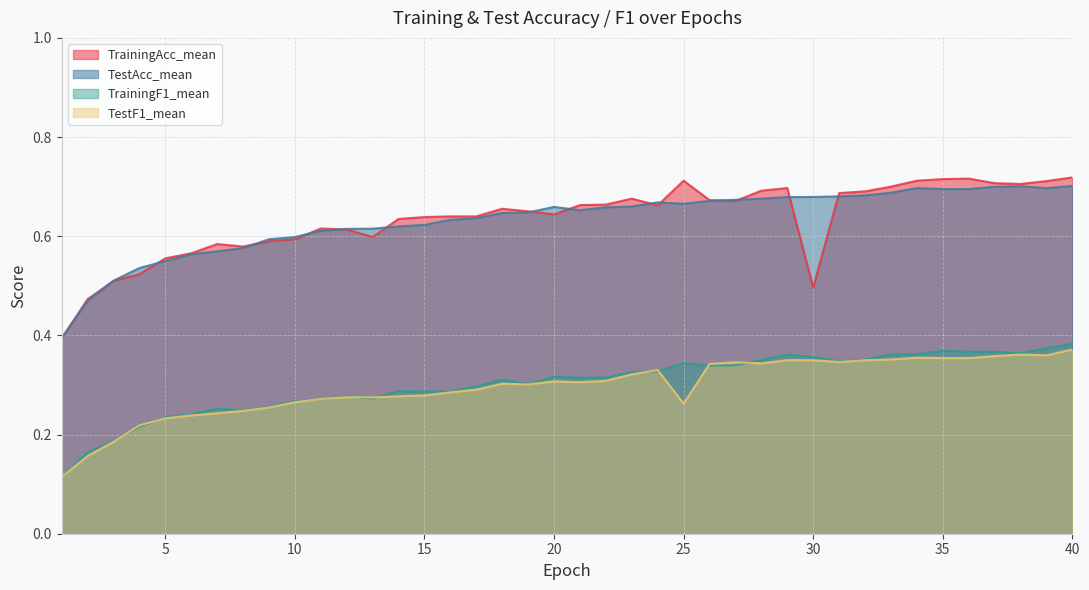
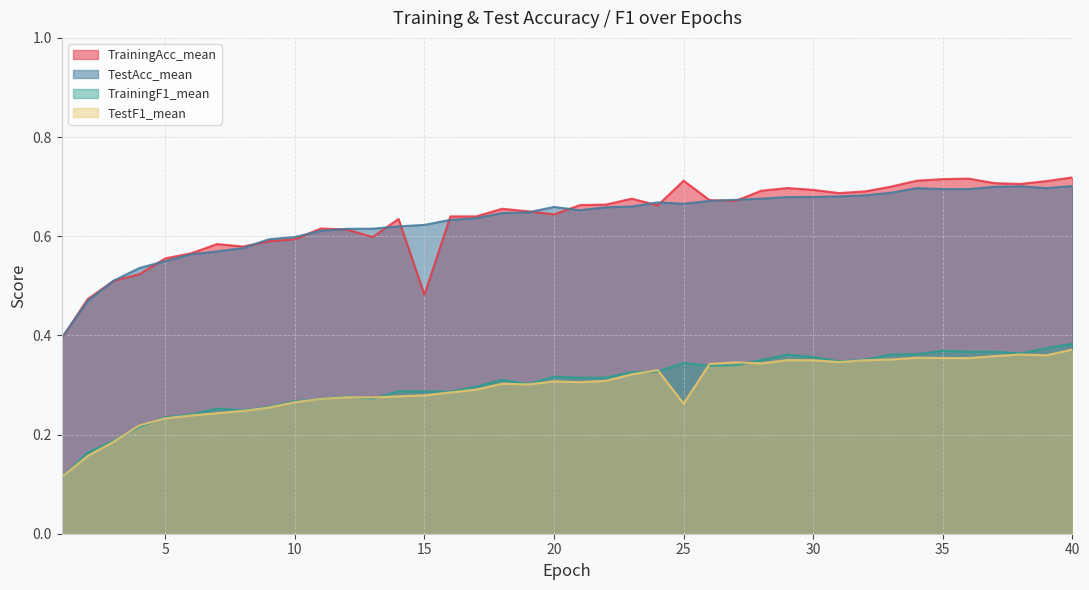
TrainingAcc_mean, 15: 0.64 -> 0.48
TrainingAcc_mean, 30: 0.50 -> 0.69
